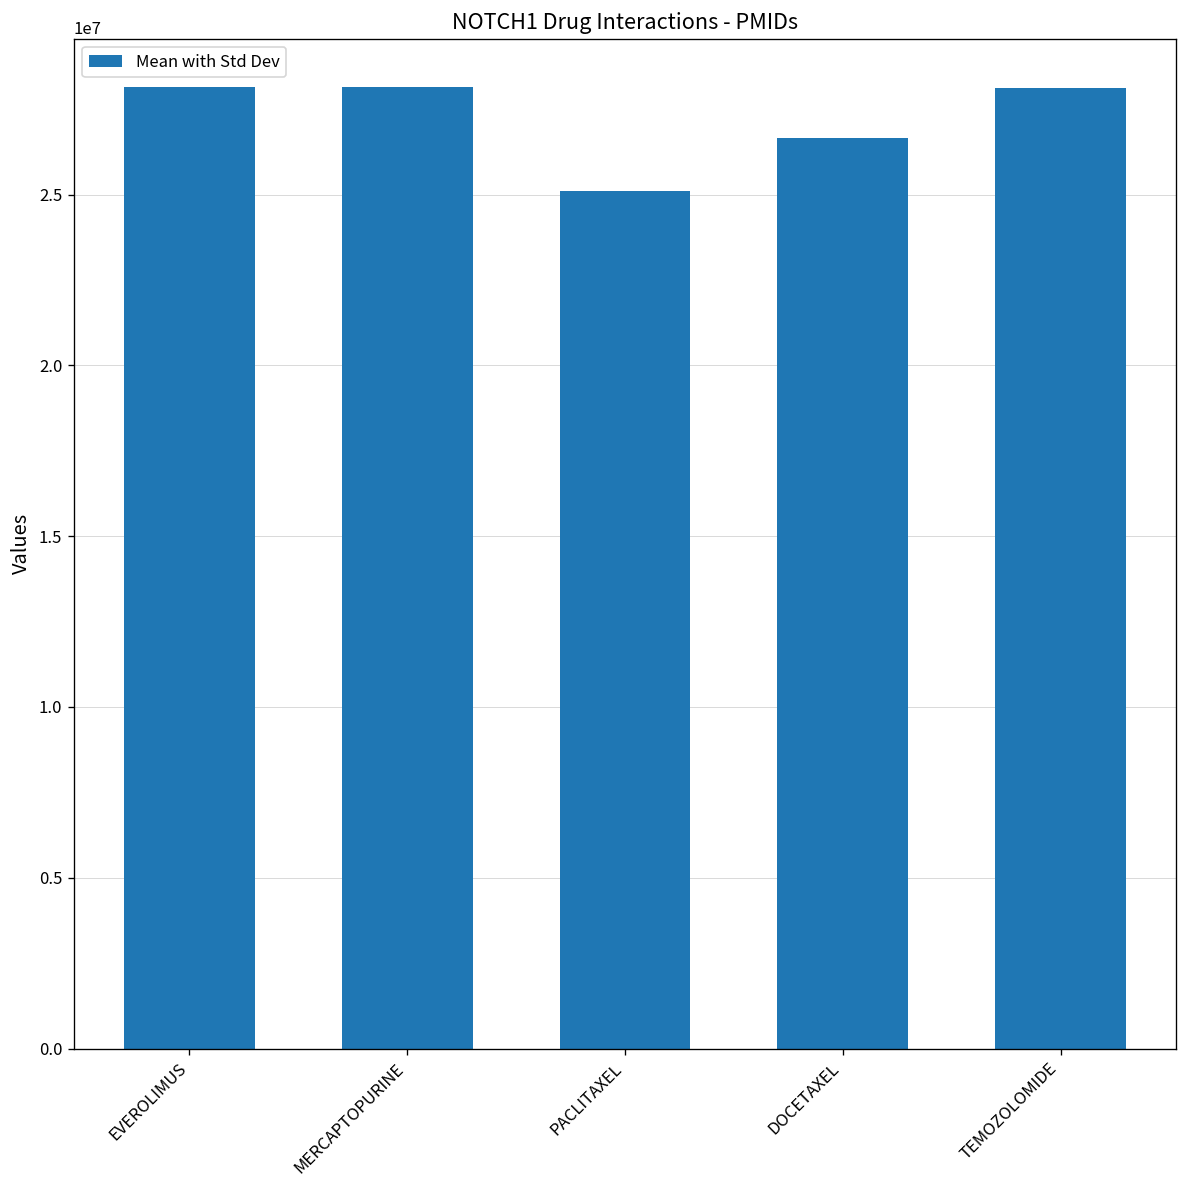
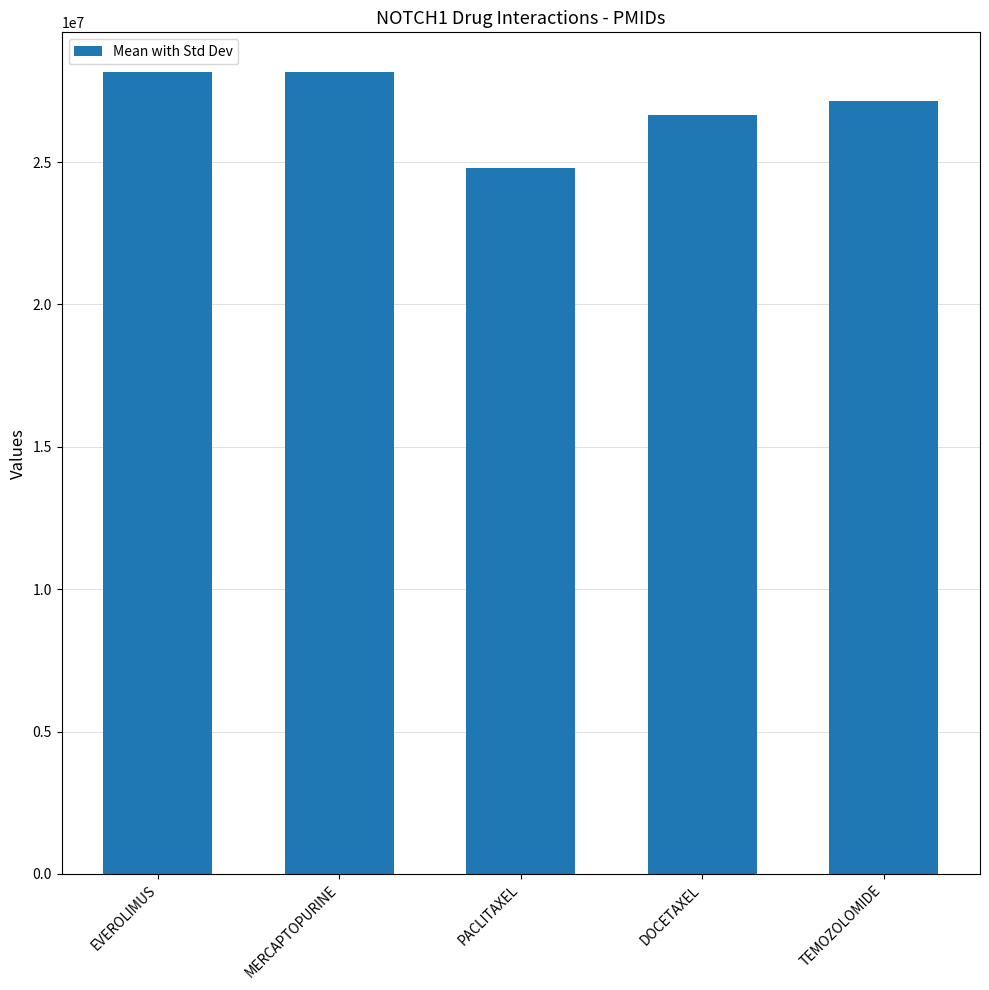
PACLITAXEL: 25100000 -> 24800000
TEMOZOLOMIDE: 28100000 -> 27200000
